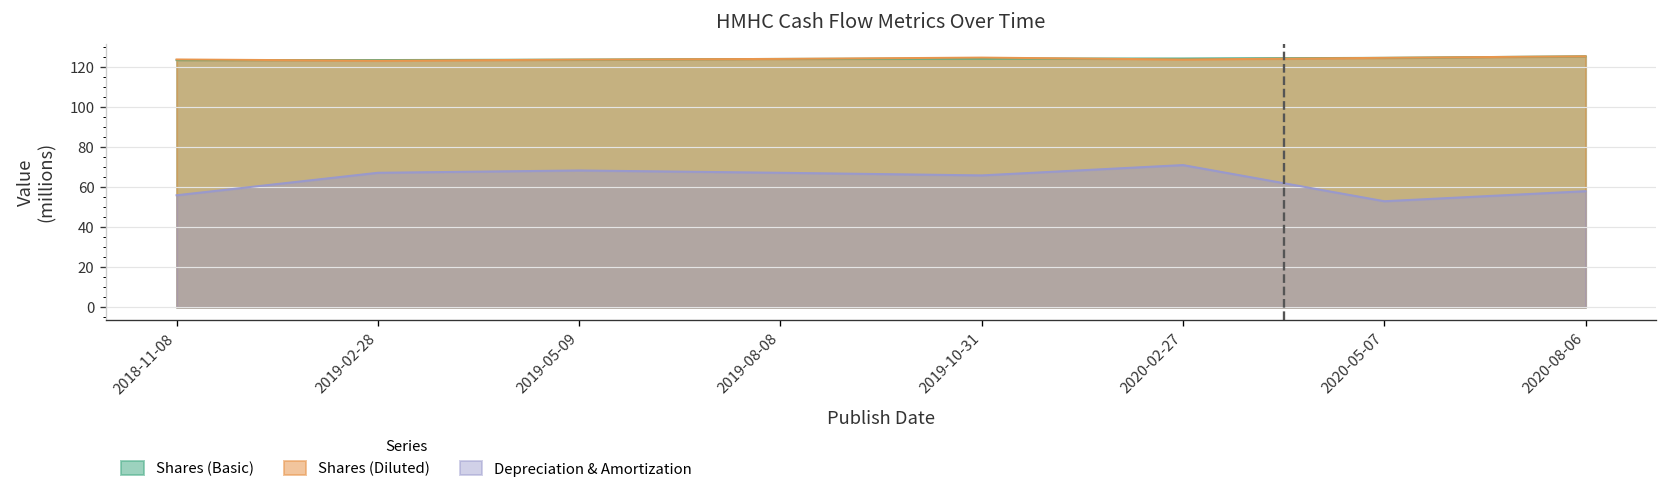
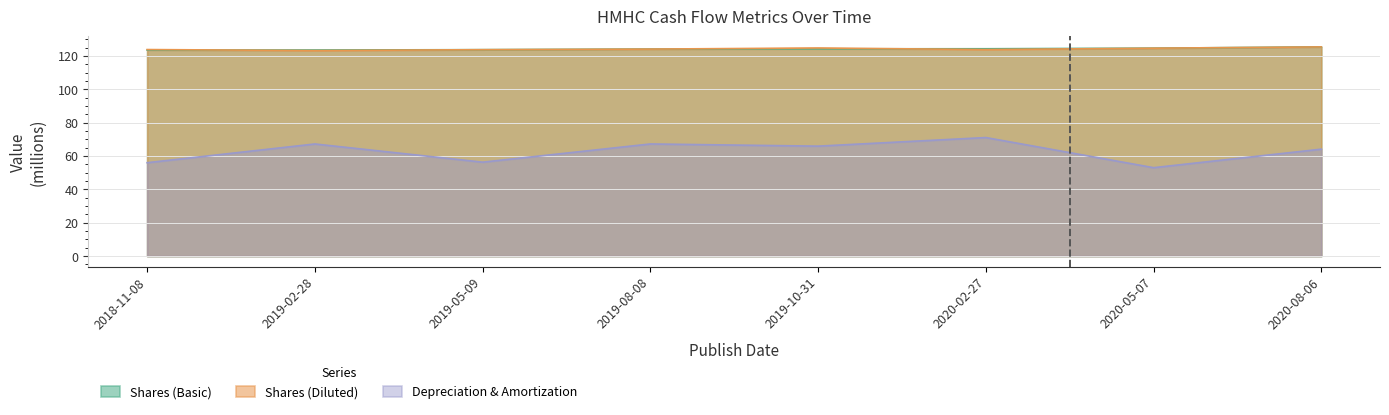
Depreciation & Amortization, 2019-05-09: 68 -> 56
Depreciation & Amortization, 2020-08-06: 58 -> 64
